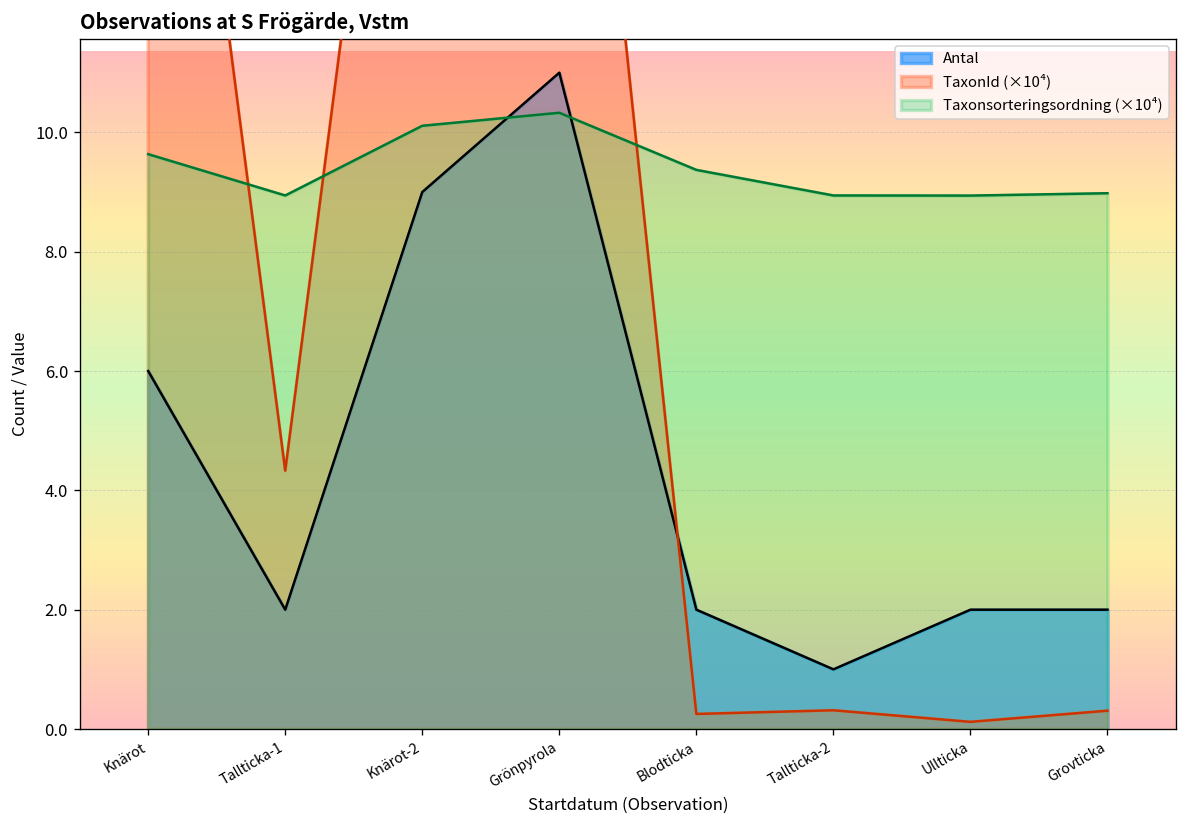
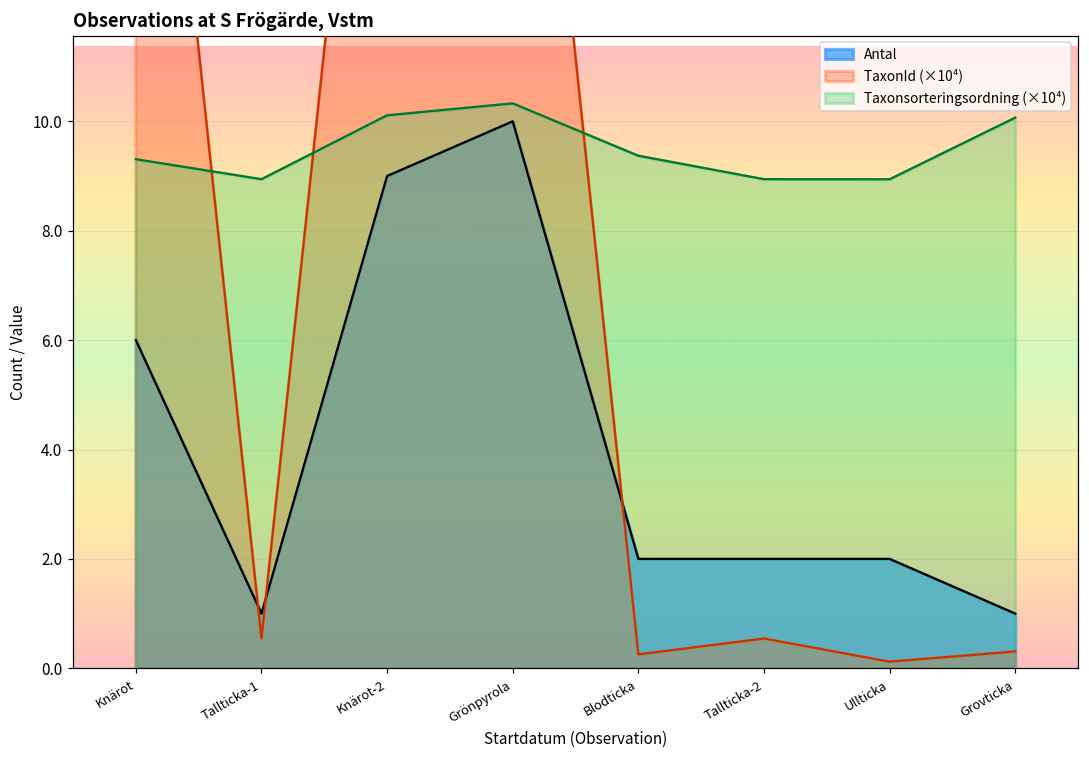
Taxonsorteringsordning (×10⁴), Knärot: 9.6 -> 9.3
Antal, Tallticka-1: 2 -> 1
TaxonId (×10⁴), Tallticka-1: 4.3 -> 0.5
Antal, Grönpyrola: 11 -> 10
Antal, Tallticka-2: 1 -> 2
TaxonId (×10⁴), Tallticka-2: 0.3 -> 0.5
Antal, Grovticka: 2 -> 1
Taxonsorteringsordning (×10⁴), Grovticka: 9.0 -> 10.1
